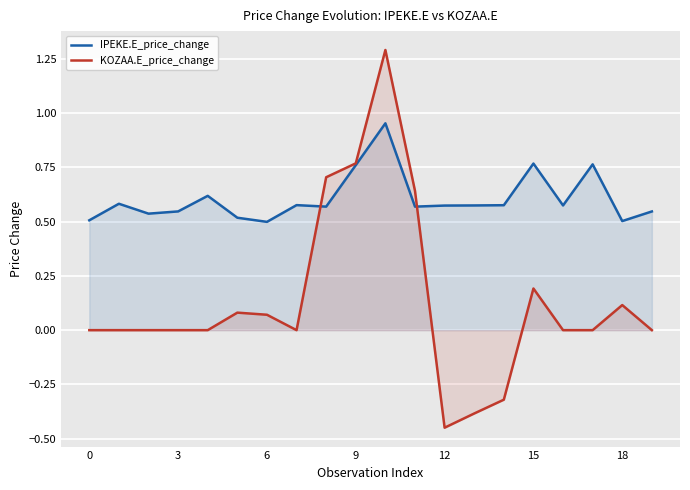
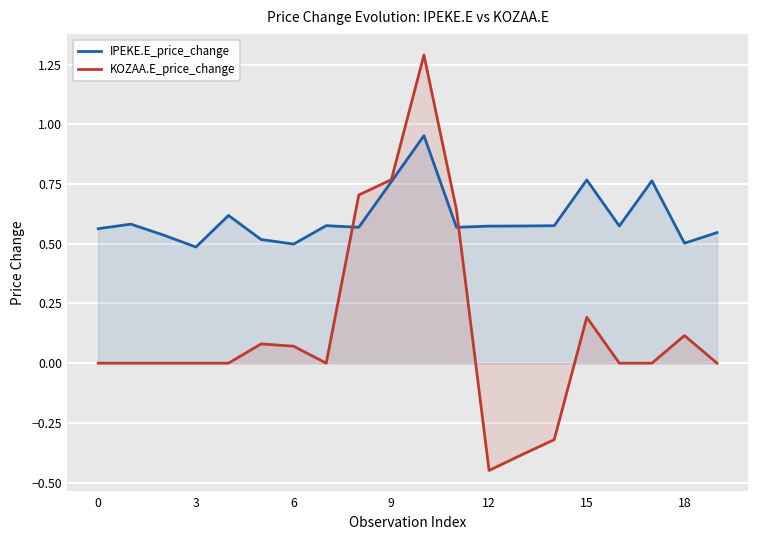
IPEKE.E_price_change, 0: 0.51 -> 0.56
IPEKE.E_price_change, 3: 0.55 -> 0.49
